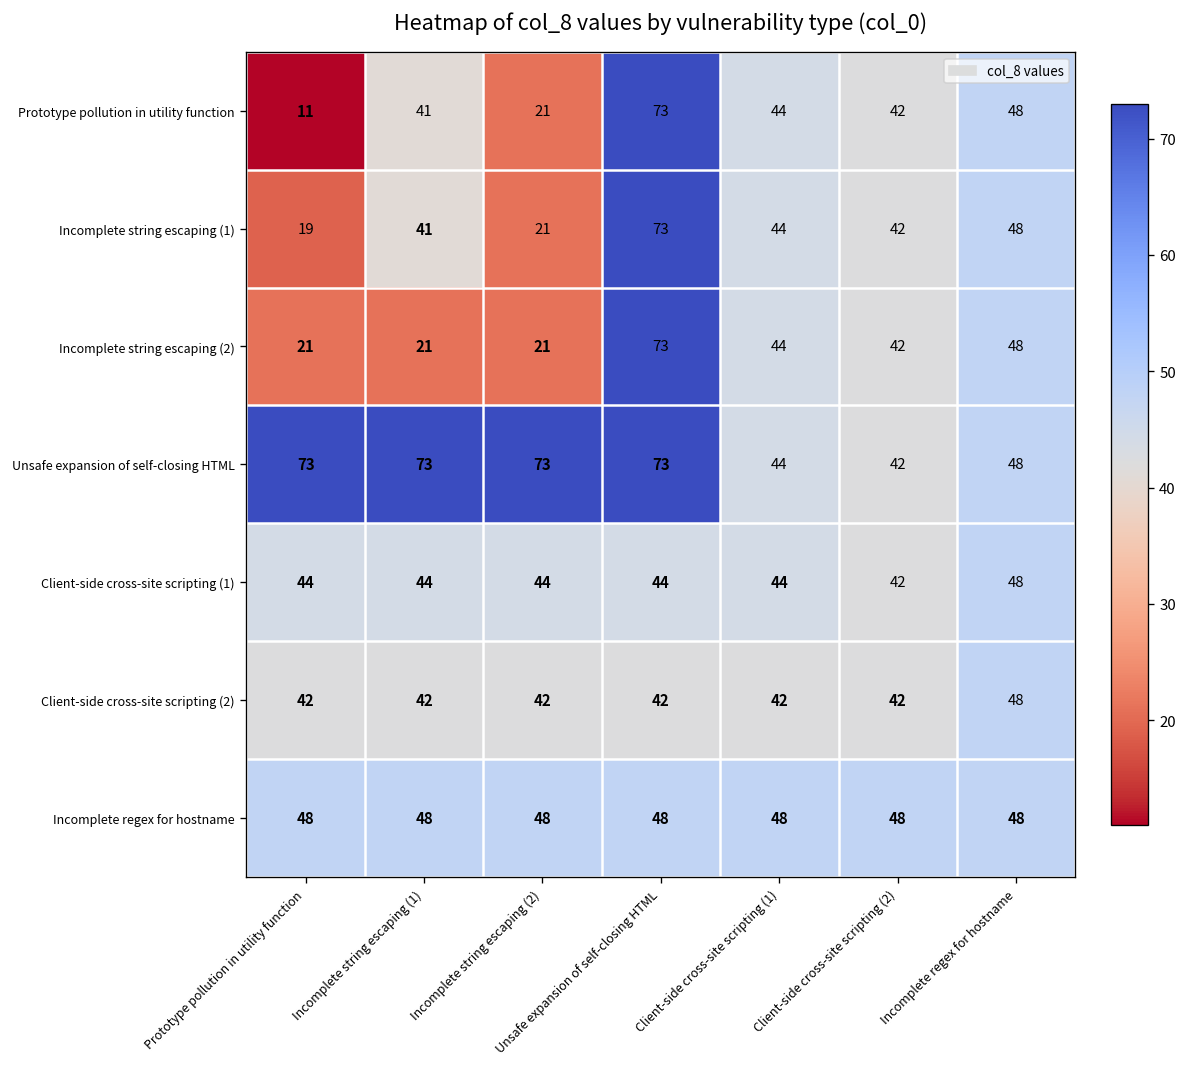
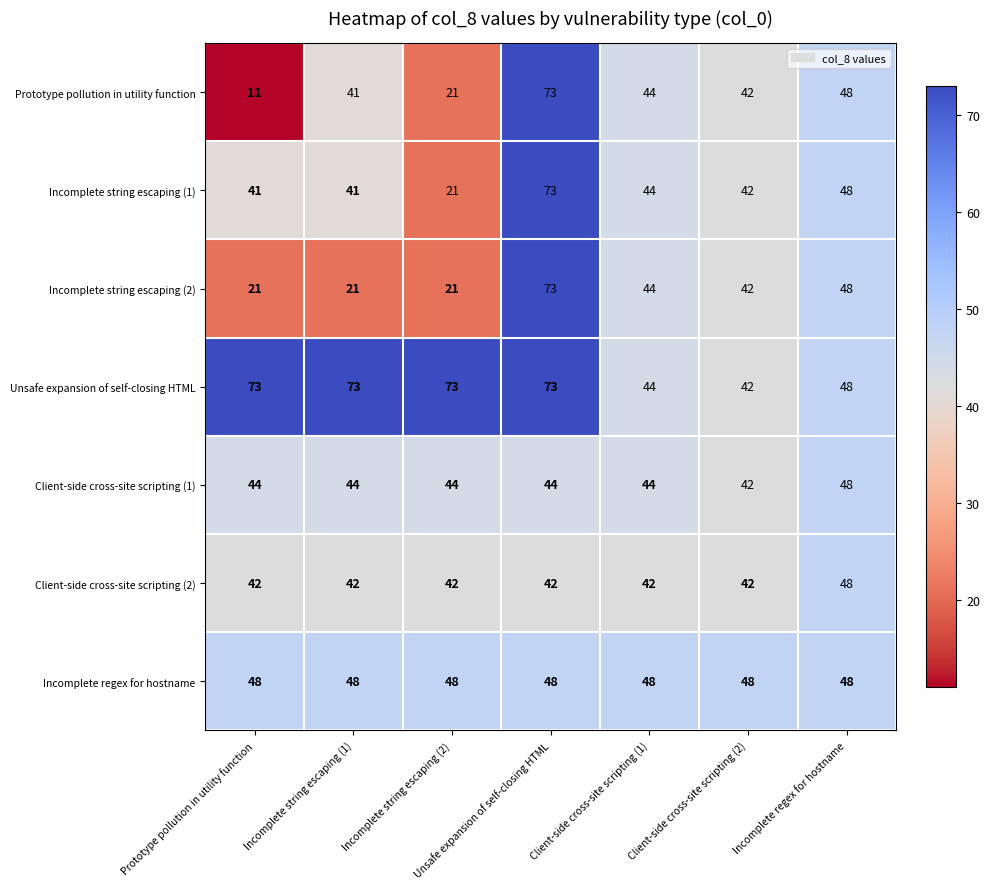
Incomplete string escaping (1), Prototype pollution in utility function: 19 -> 41
